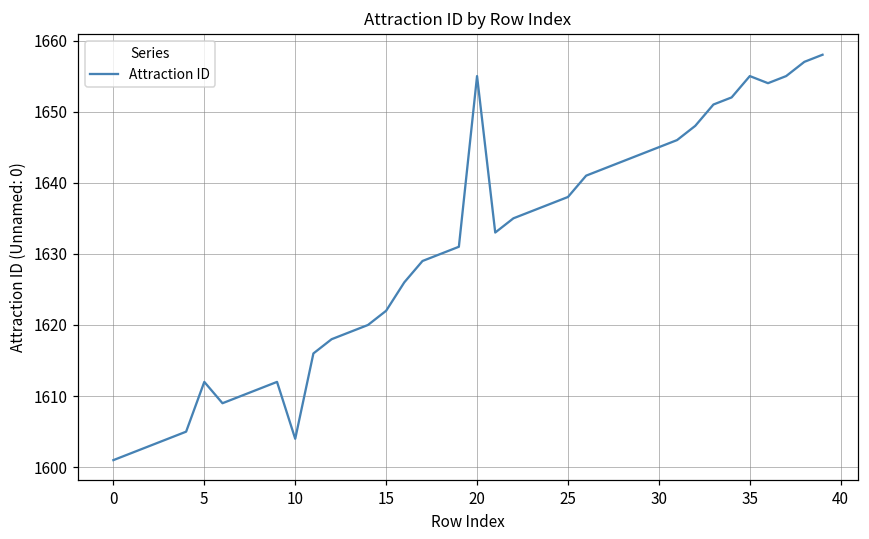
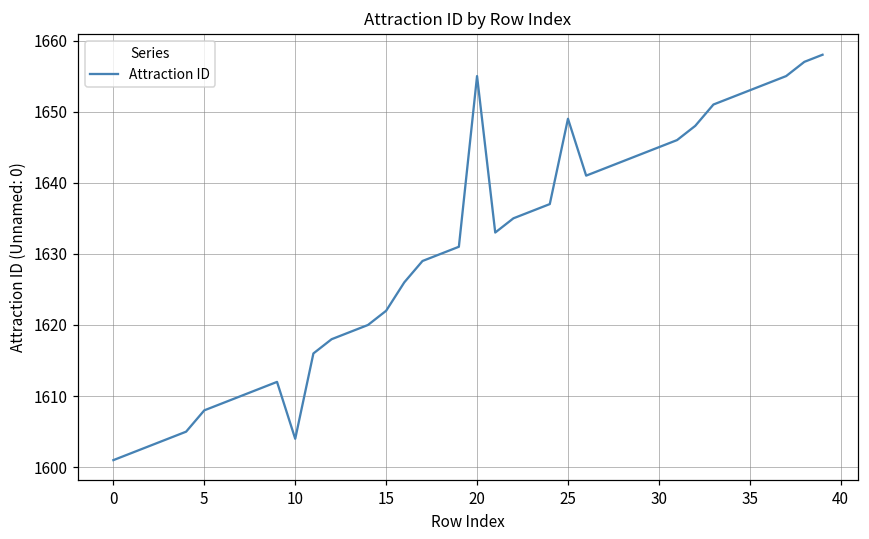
5: 1612 -> 1608
25: 1638 -> 1649
35: 1655 -> 1653
